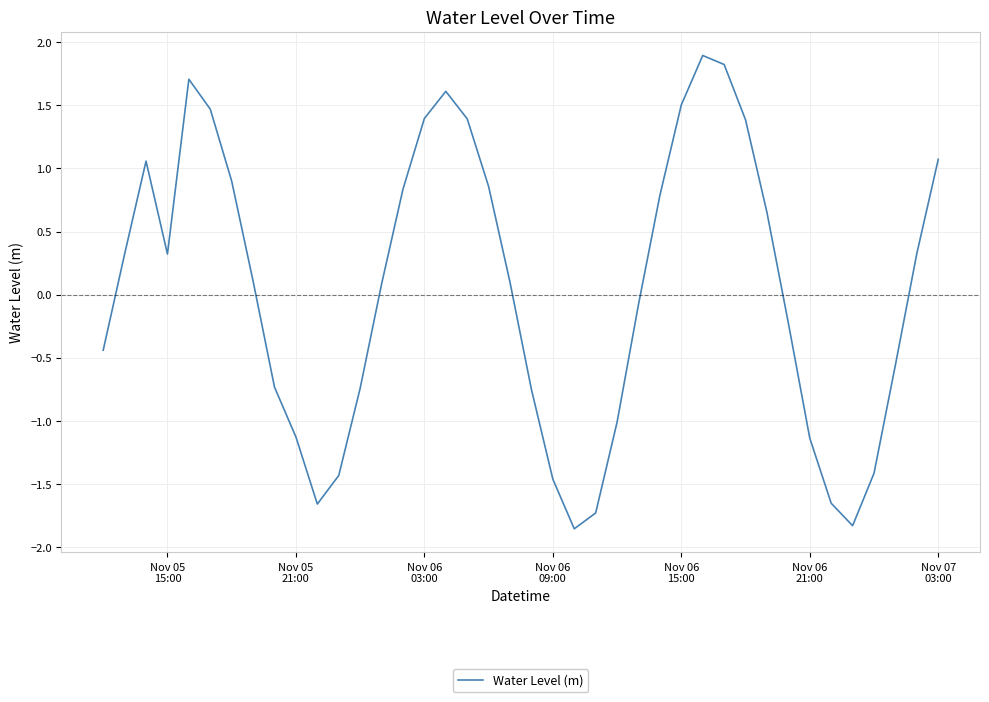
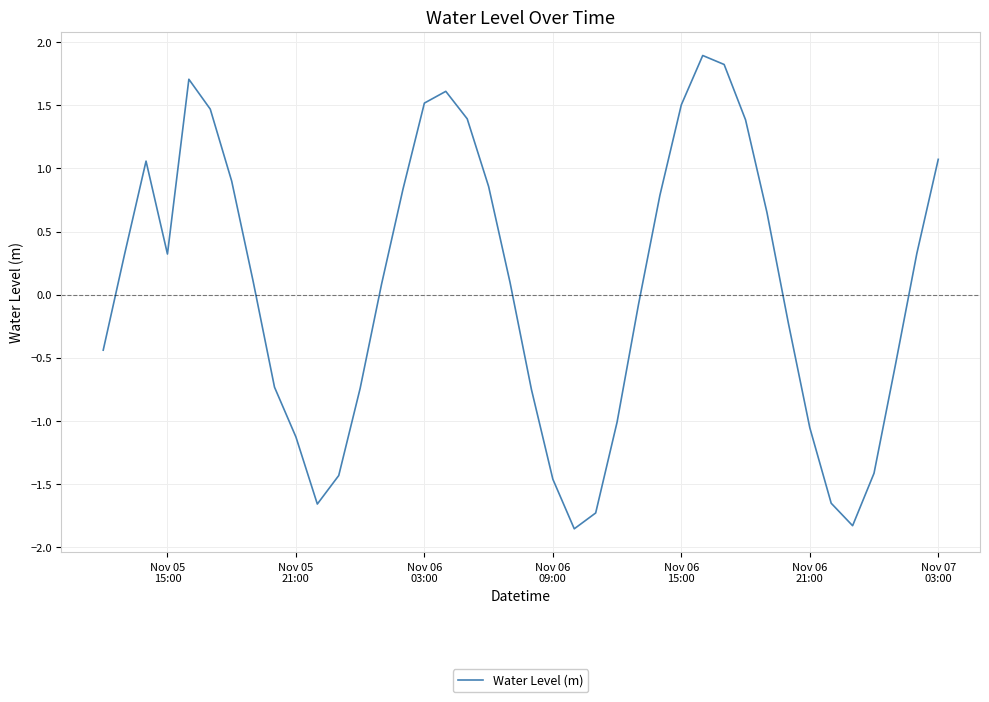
Nov 06 03:00: 1.40 -> 1.52
Nov 06 21:00: -1.13 -> -1.05
